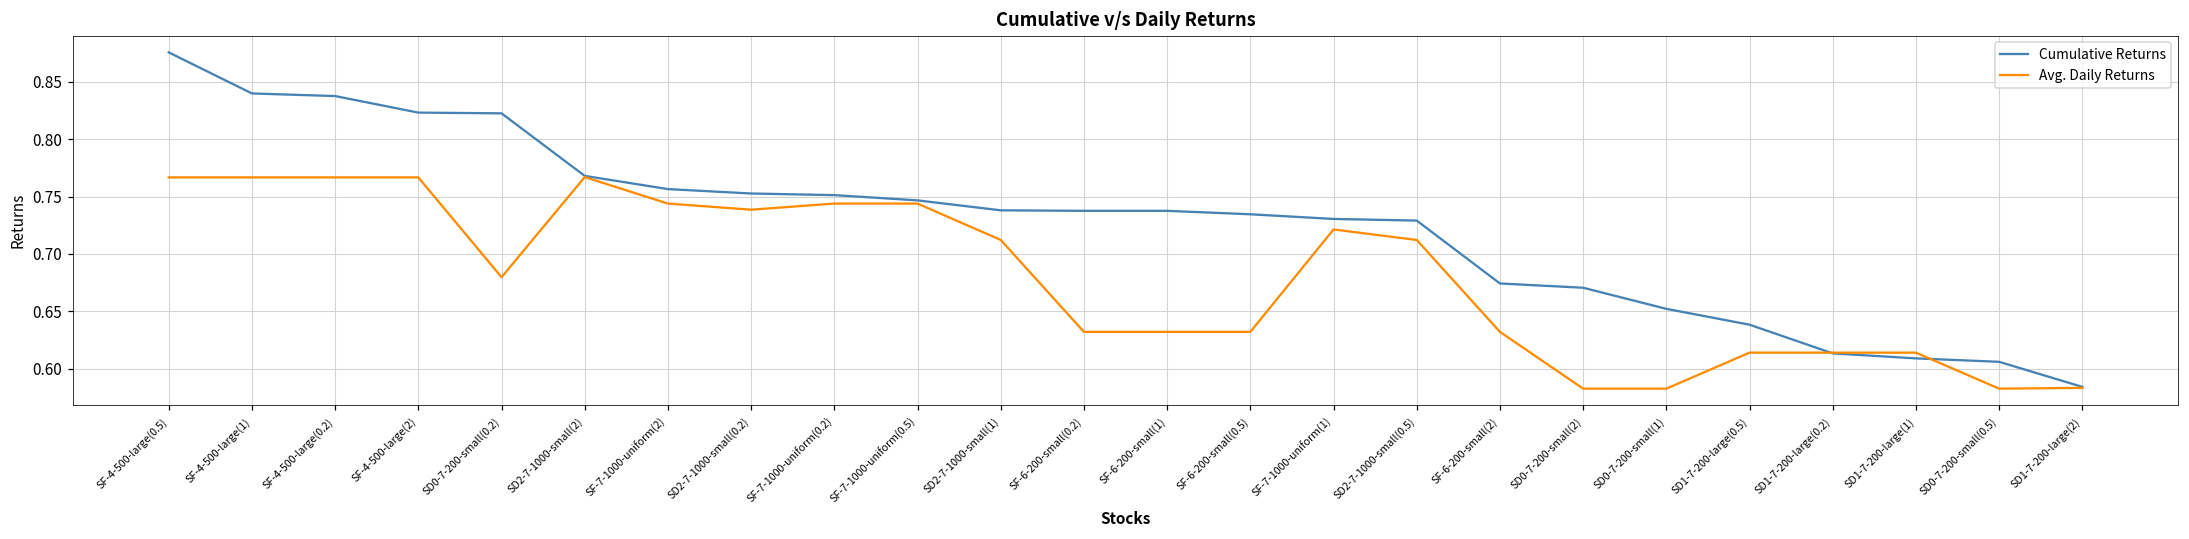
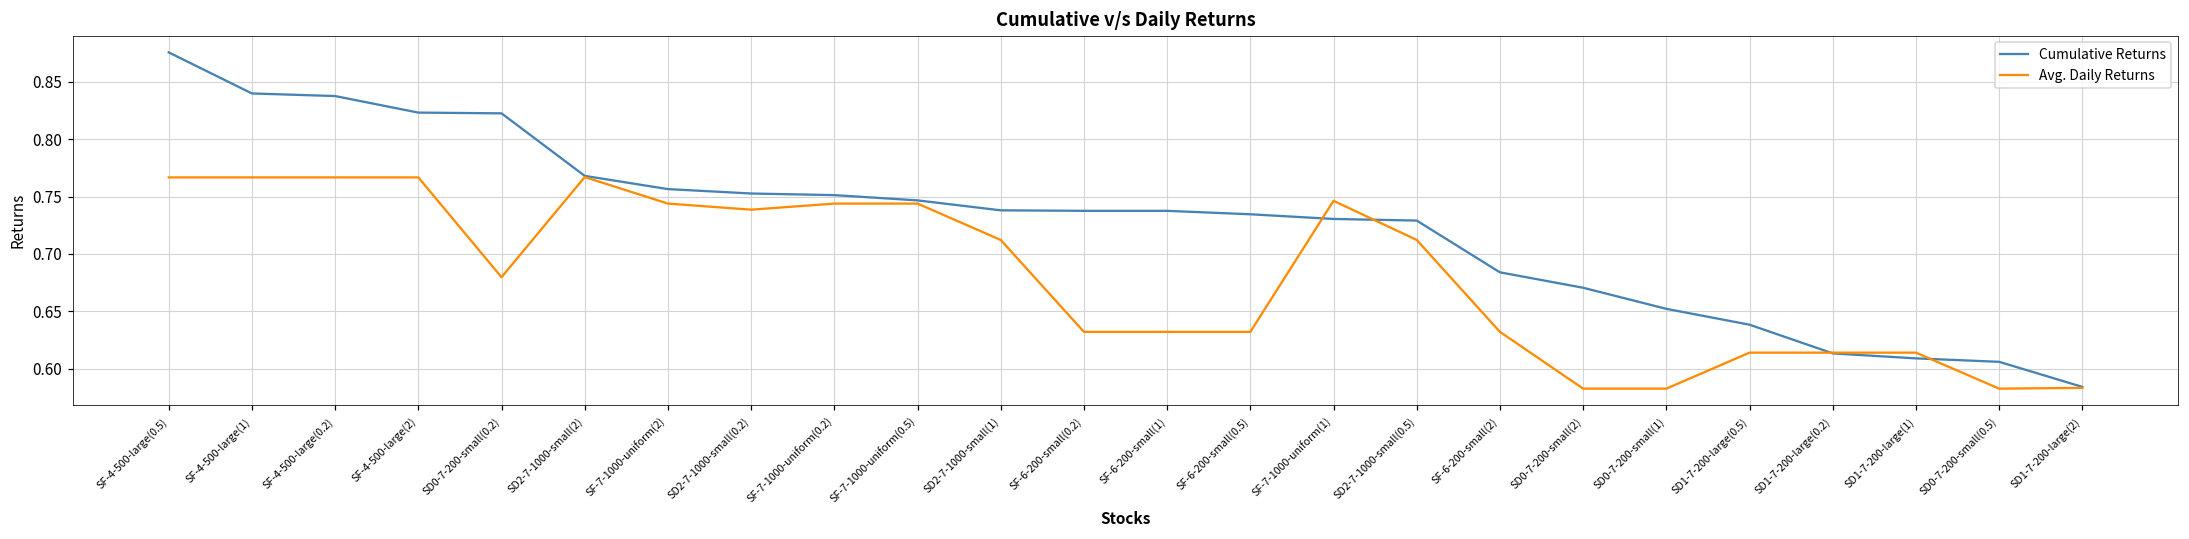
Avg. Daily Returns, SF-7-1000-uniform(1): 0.721 -> 0.746
Cumulative Returns, SF-6-200-small(2): 0.674 -> 0.684
